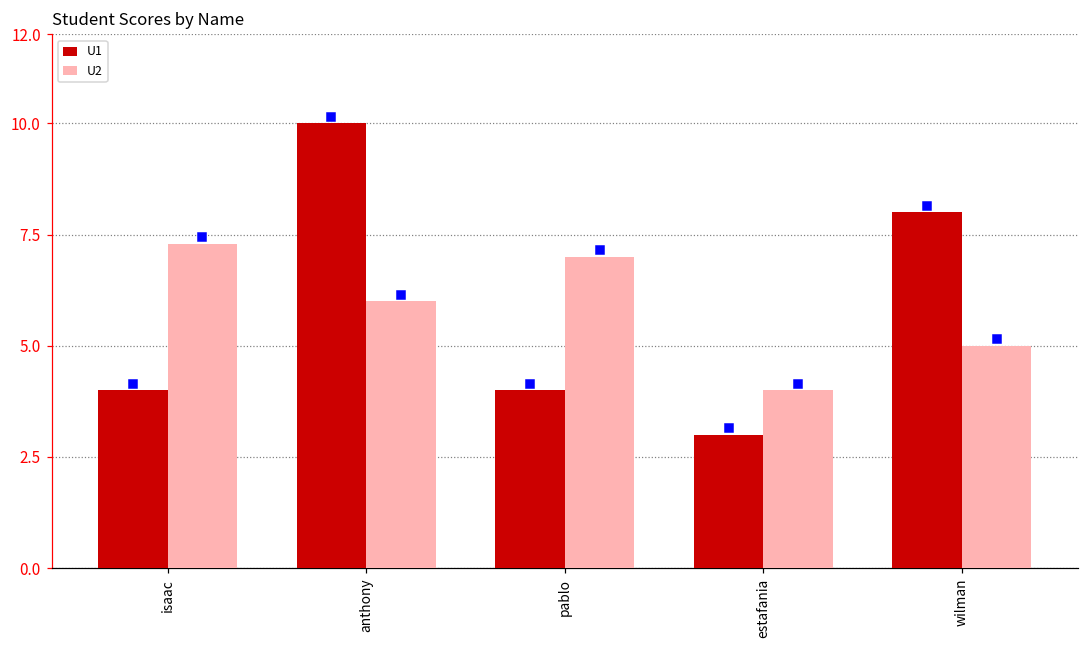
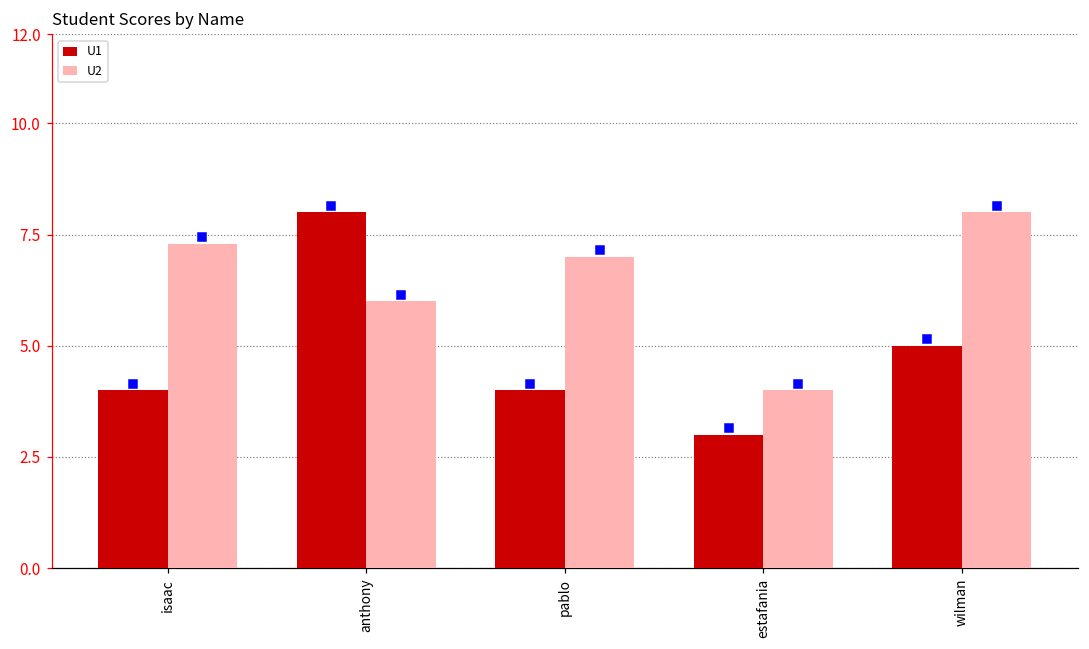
U1, anthony: 10 -> 8
U1, wilman: 8 -> 5
U2, wilman: 5 -> 8
